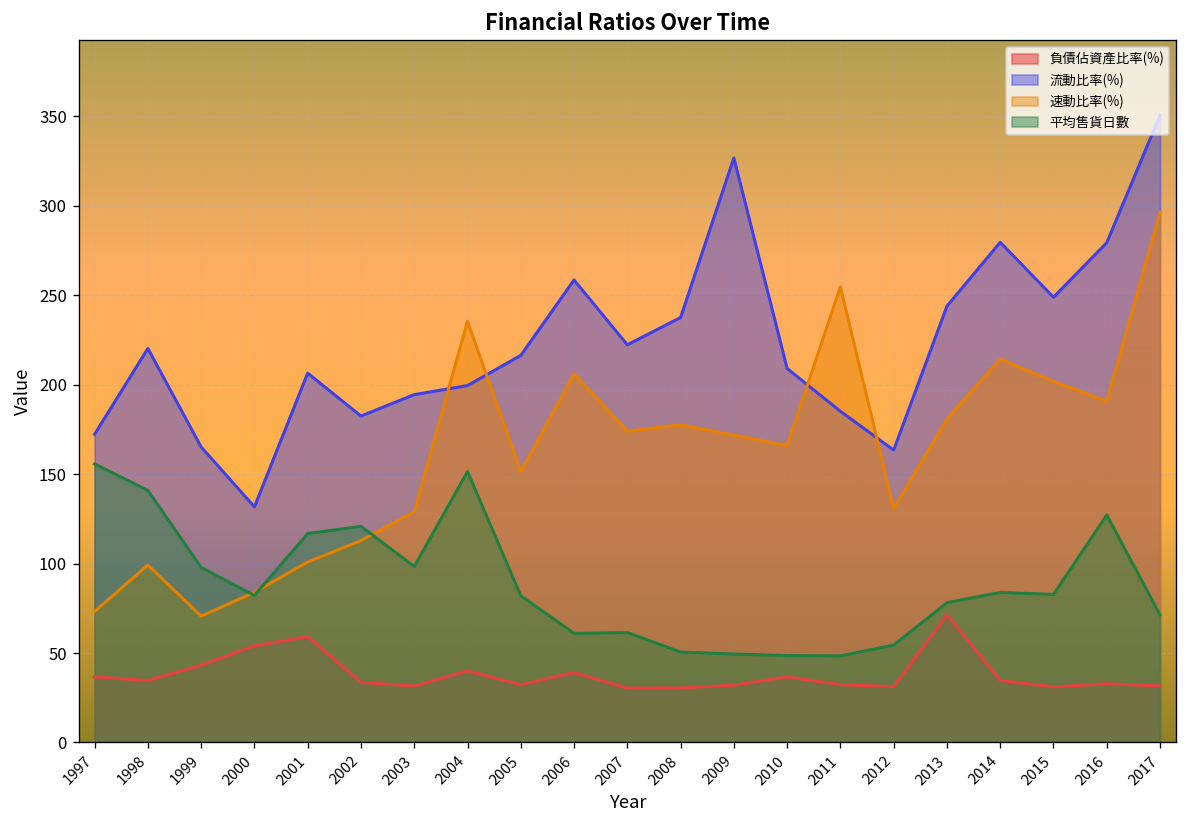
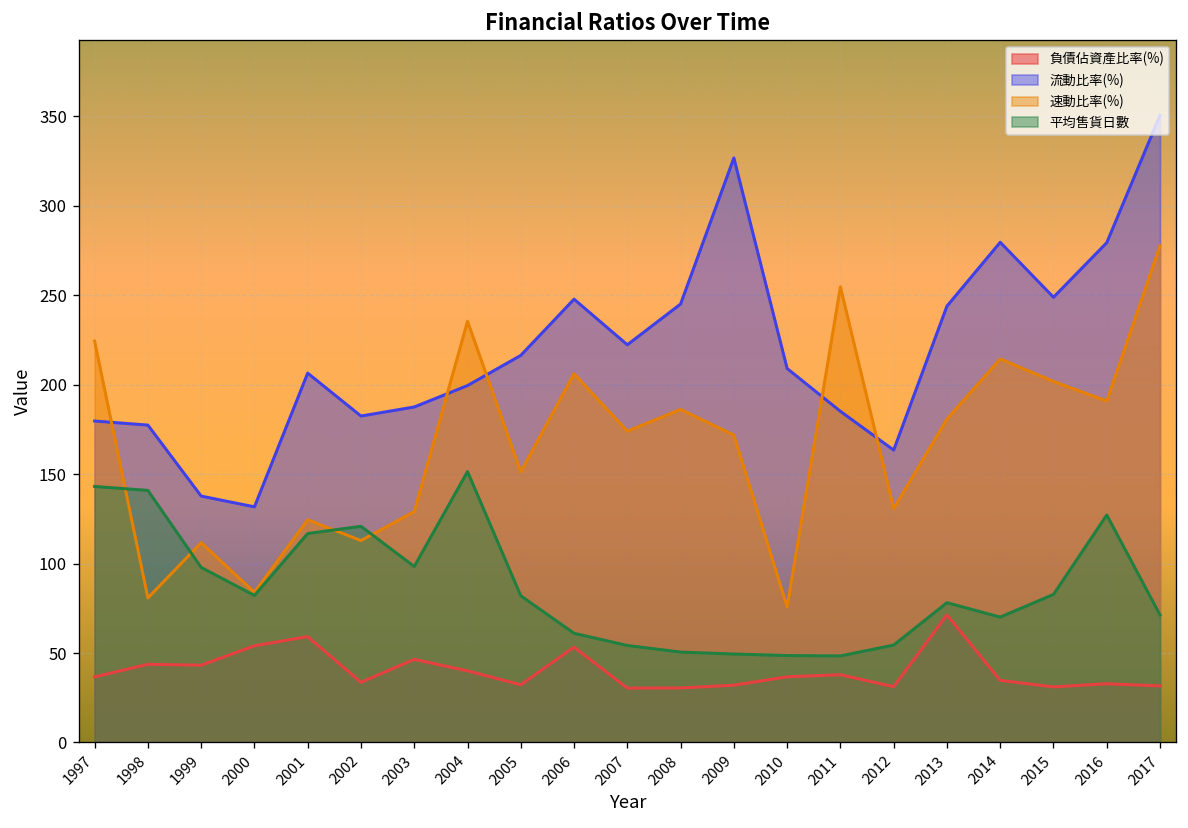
流動比率(%), 1997: 172 -> 180
速動比率(%), 1997: 73 -> 224
平均售貨日數, 1997: 156 -> 143
負債佔資產比率(%), 1998: 35 -> 44
流動比率(%), 1998: 220 -> 177
速動比率(%), 1998: 99 -> 81
流動比率(%), 1999: 165 -> 138
速動比率(%), 1999: 71 -> 112
速動比率(%), 2001: 101 -> 125
負債佔資產比率(%), 2003: 32 -> 46
流動比率(%), 2003: 194 -> 188
負債佔資產比率(%), 2006: 39 -> 53
流動比率(%), 2006: 259 -> 248
平均售貨日數, 2007: 61 -> 54
流動比率(%), 2008: 238 -> 245
速動比率(%), 2008: 178 -> 186
速動比率(%), 2010: 166 -> 76
負債佔資產比率(%), 2011: 32 -> 38
平均售貨日數, 2014: 84 -> 70
速動比率(%), 2017: 296 -> 278
